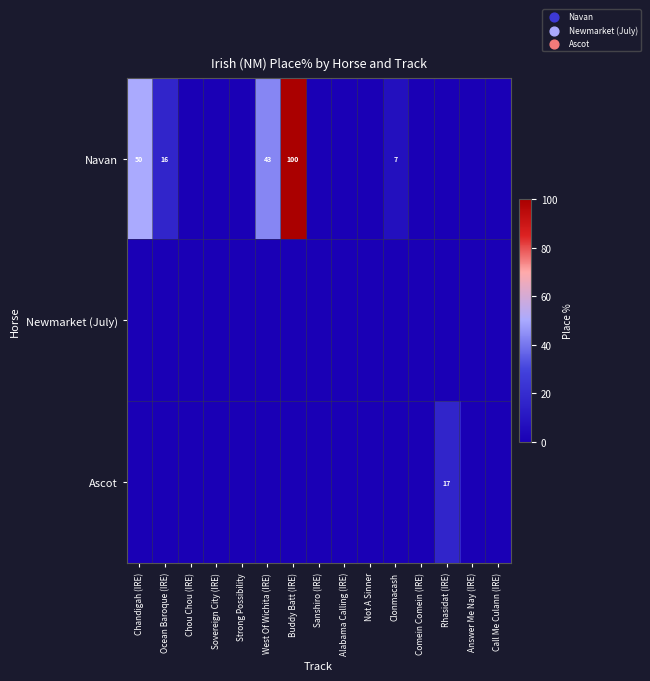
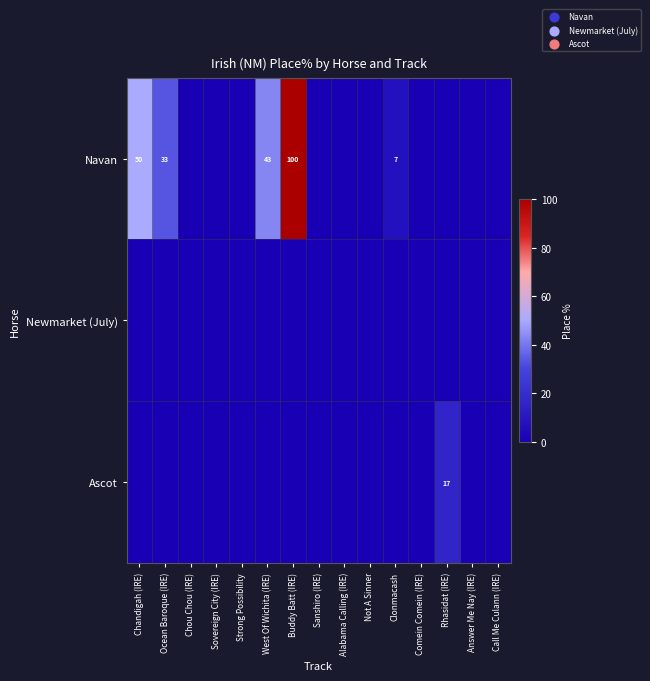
Navan, Ocean Baroque (IRE): 16 -> 33
